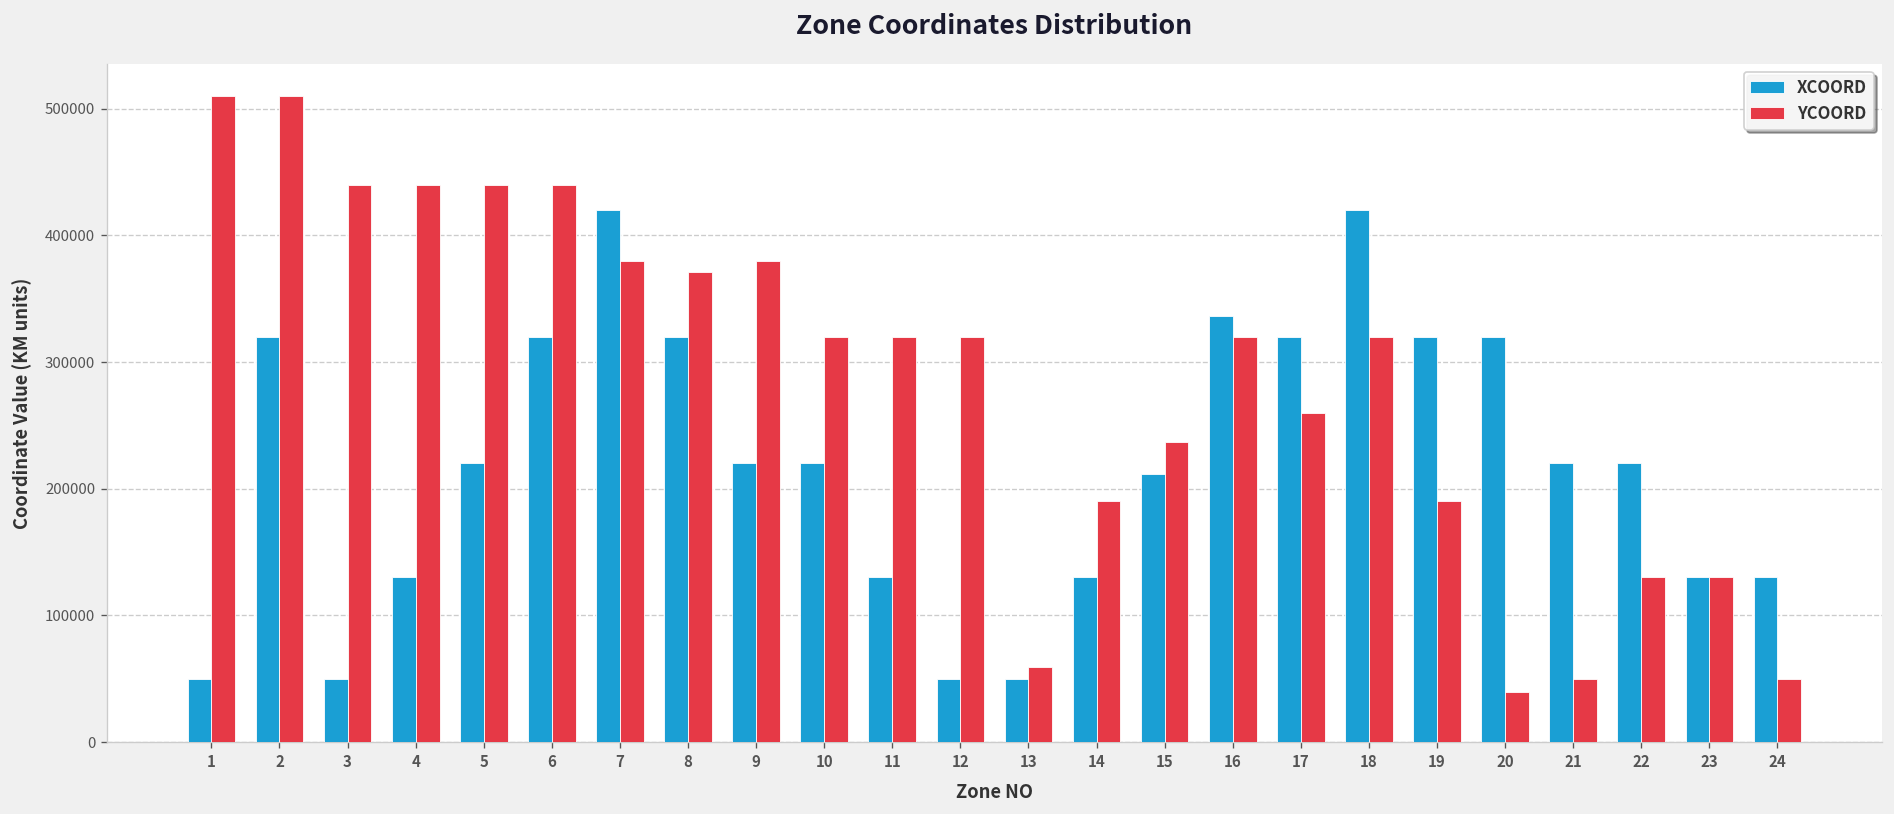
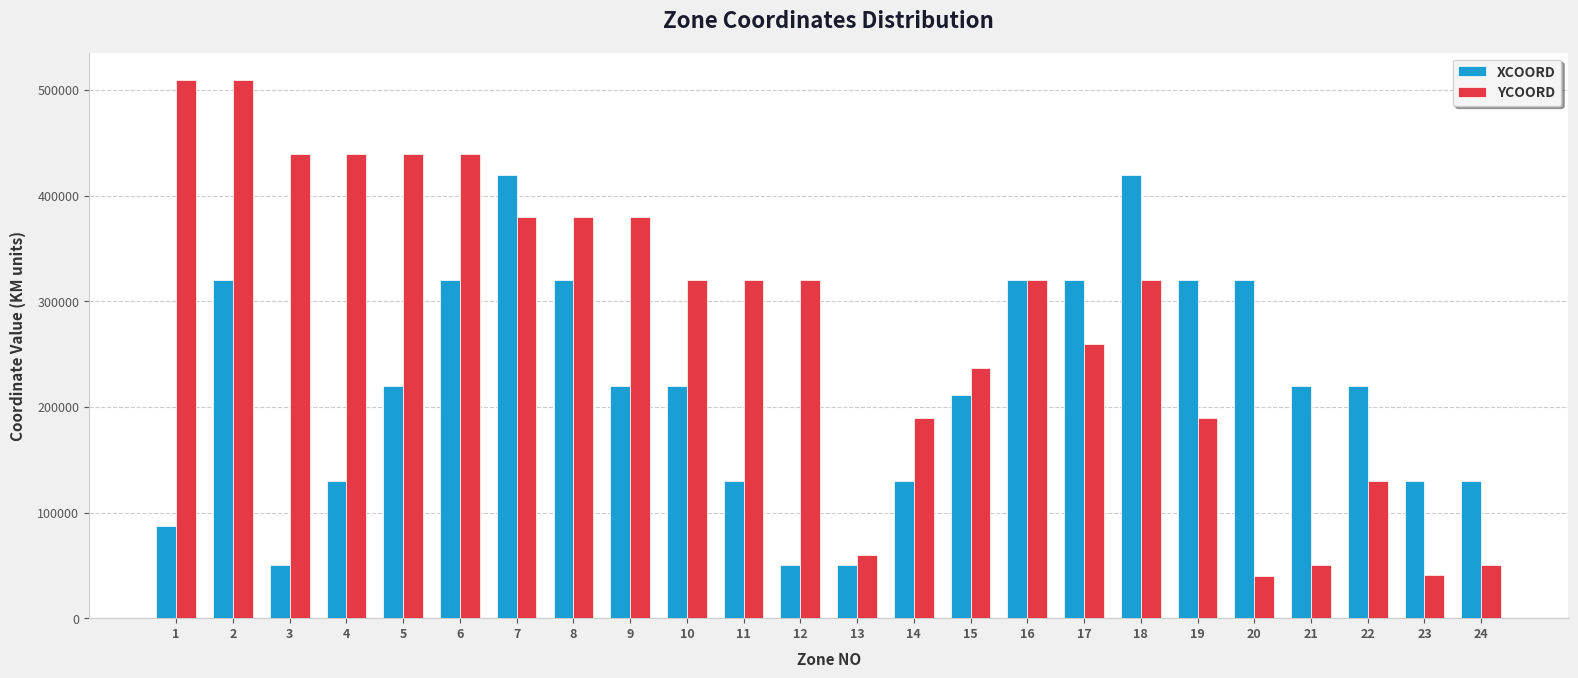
XCOORD, 1: 50000 -> 87000
YCOORD, 8: 371000 -> 380000
XCOORD, 16: 337000 -> 320000
YCOORD, 23: 130000 -> 41000
